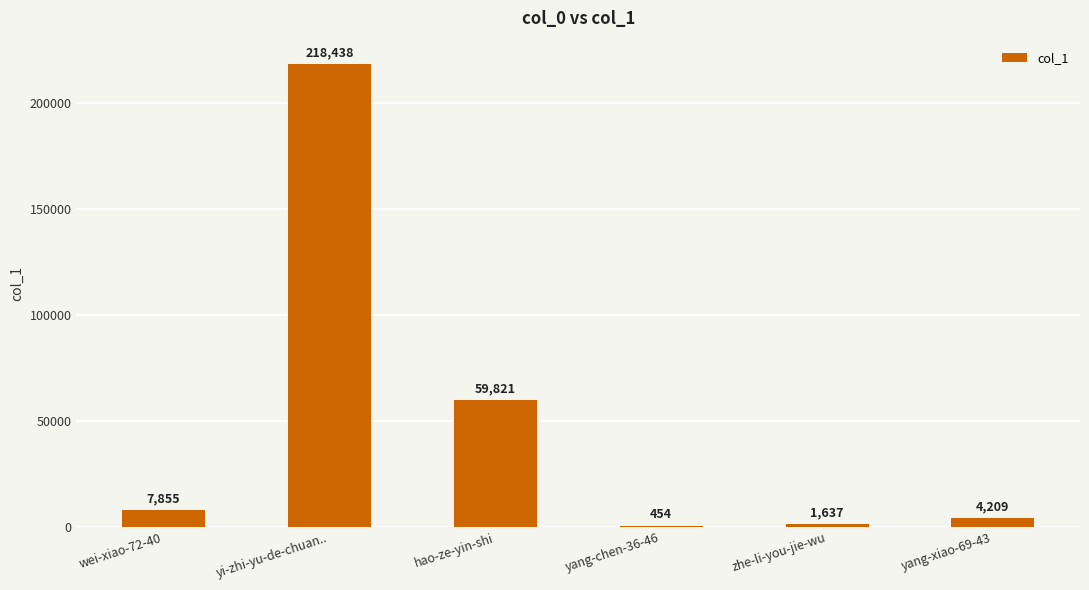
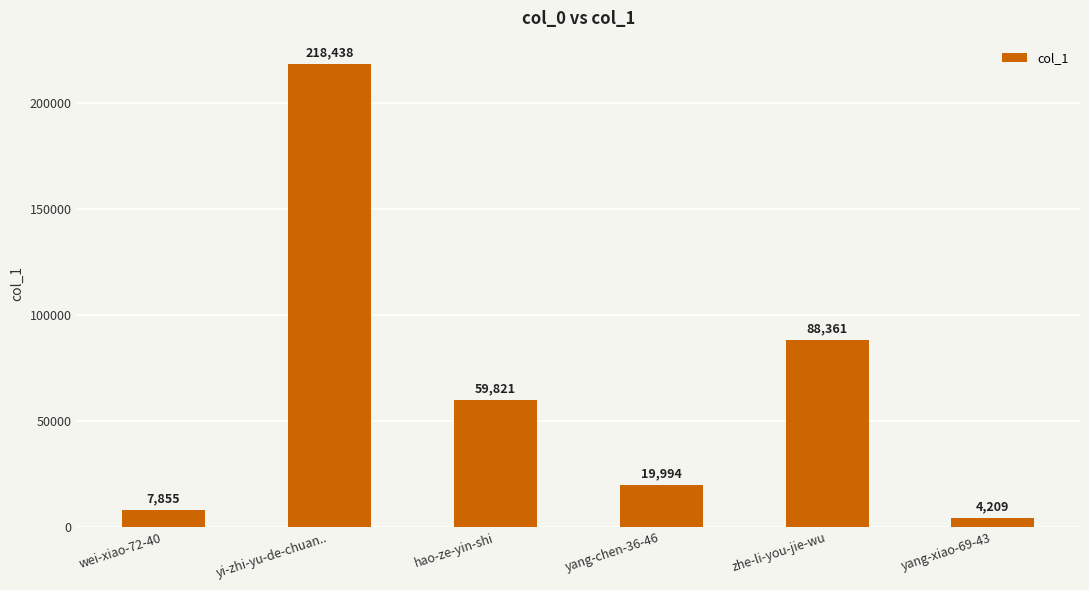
yang-chen-36-46: 454 -> 19,994
zhe-li-you-jie-wu: 1,637 -> 88,361
